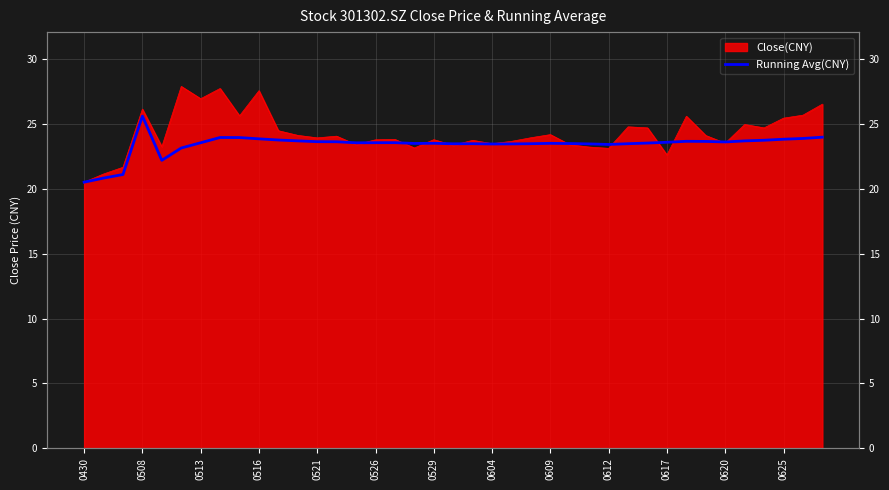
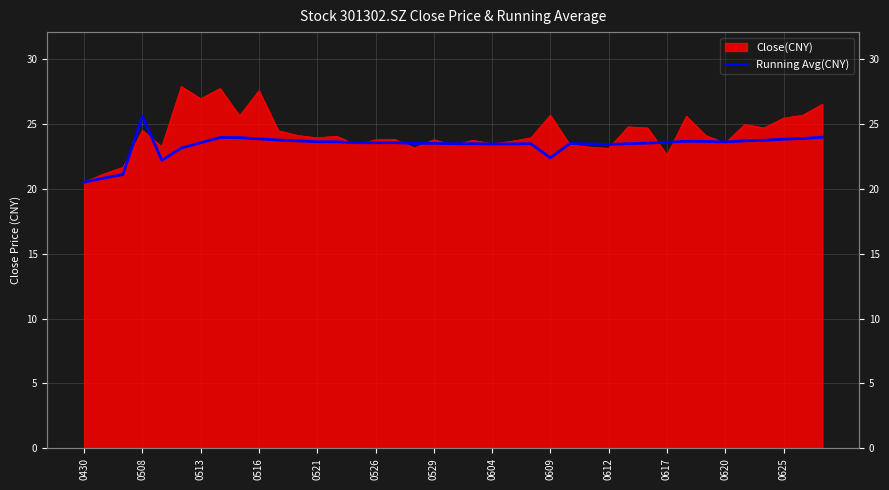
Close(CNY), 0508: 26.2 -> 24.5
Close(CNY), 0609: 24.2 -> 25.7
Running Avg(CNY), 0609: 23.5 -> 22.4
